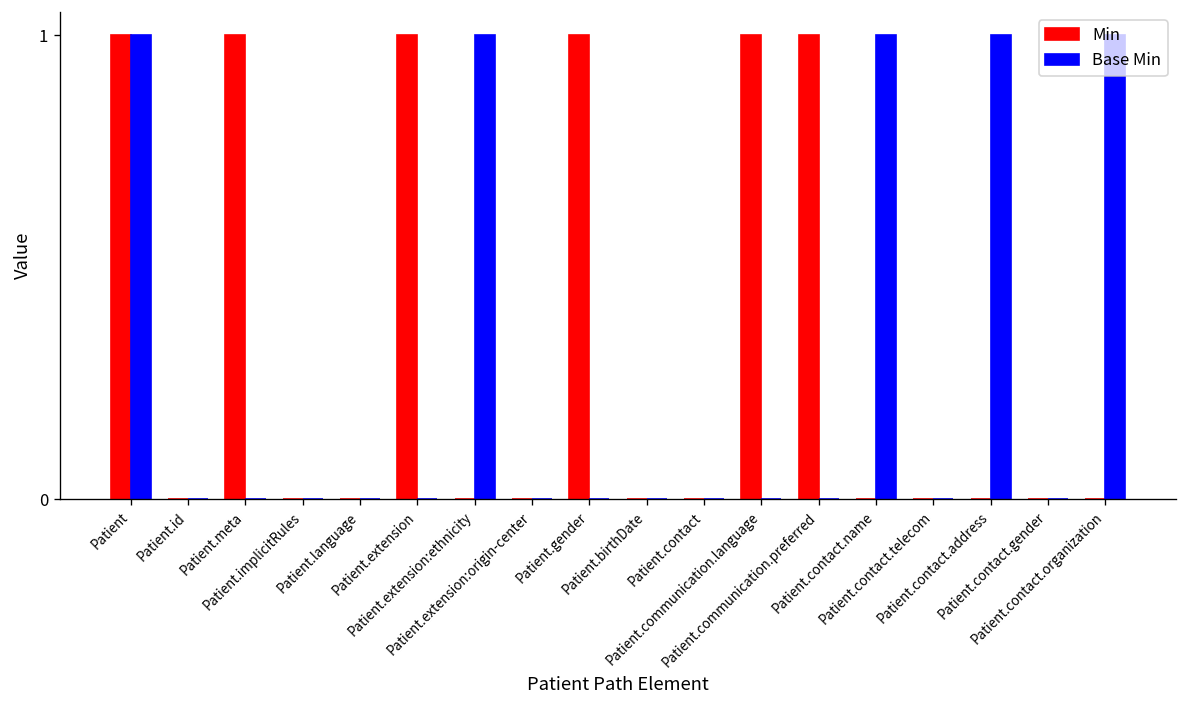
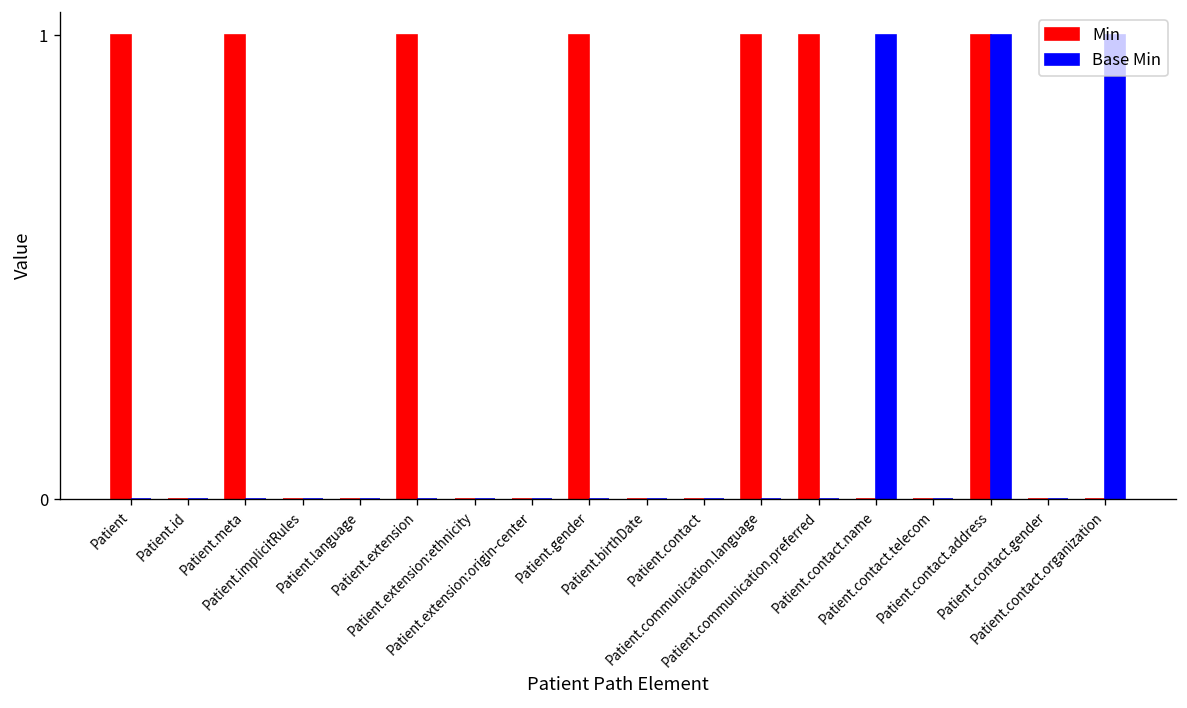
Base Min, Patient: 1 -> 0
Base Min, Patient.extension:ethnicity: 1 -> 0
Min, Patient.contact.address: 0 -> 1
